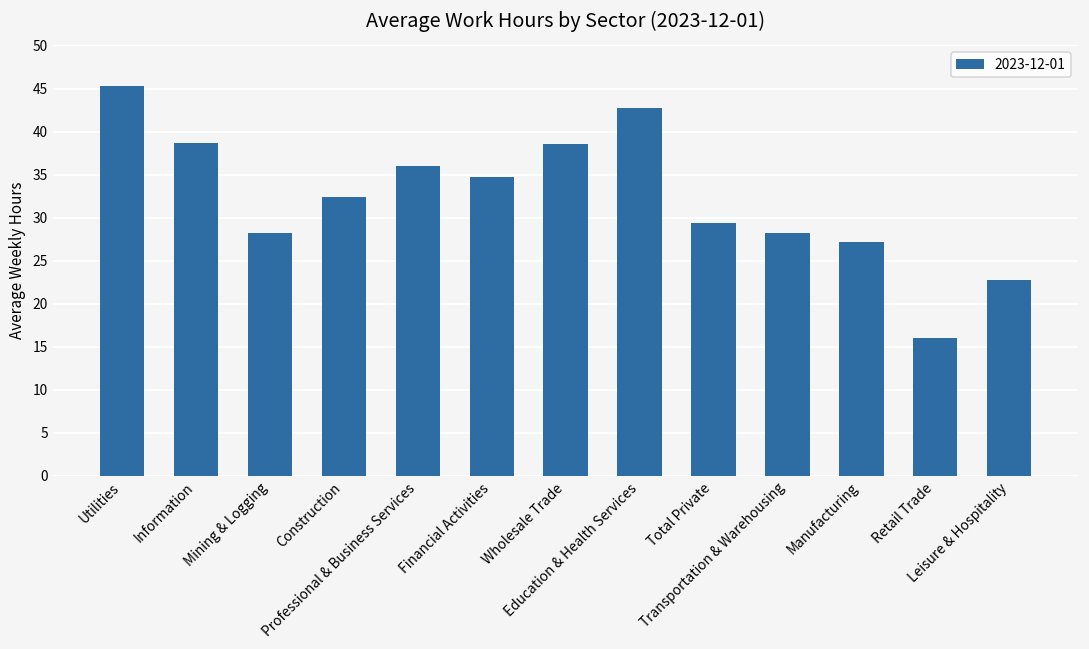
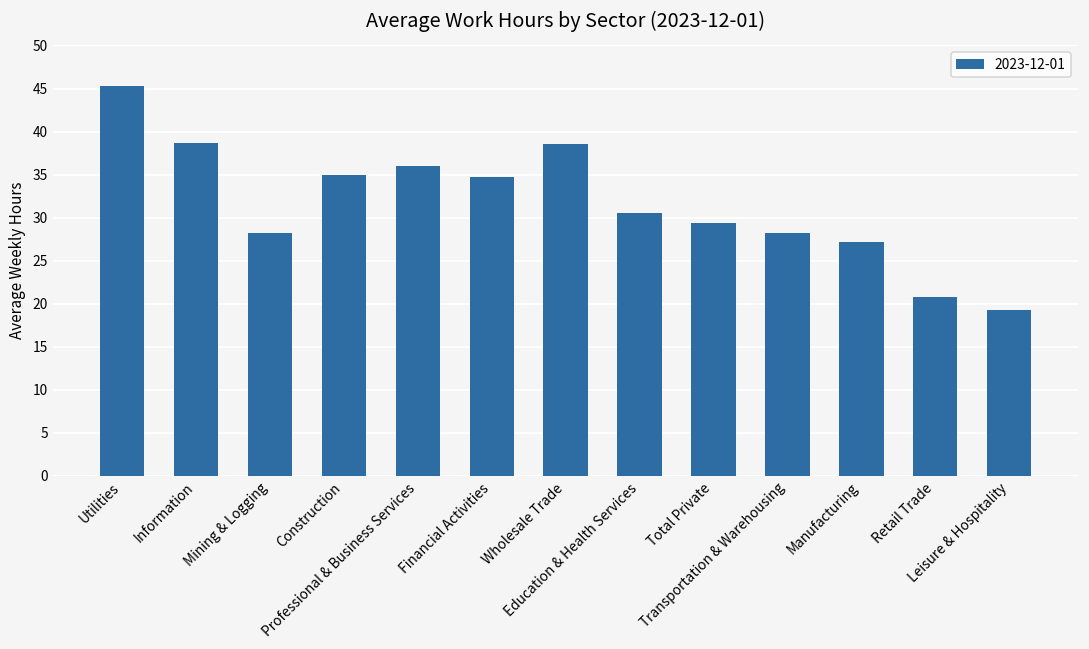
Construction: 32 -> 35
Education & Health Services: 43 -> 30
Retail Trade: 16 -> 21
Leisure & Hospitality: 23 -> 19
